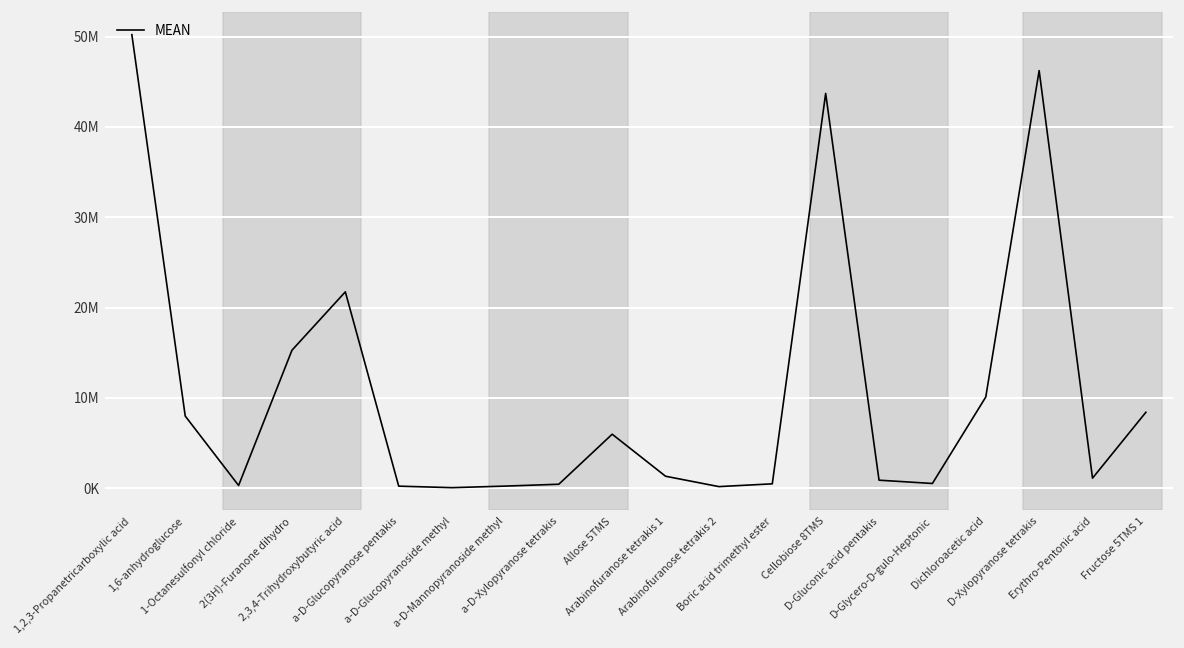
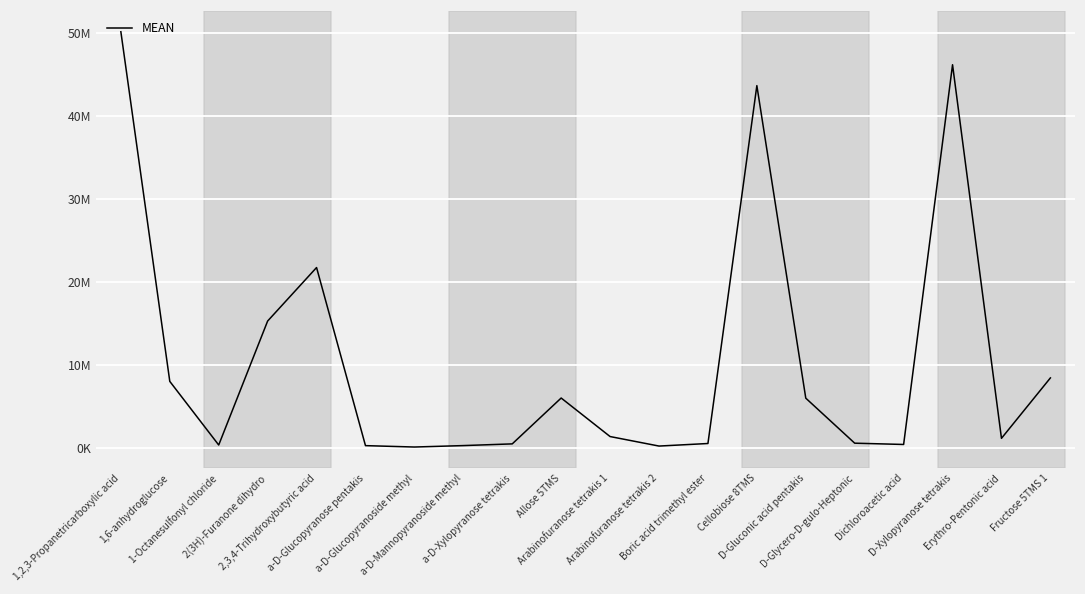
D-Gluconic acid pentakis: 1000000 -> 6000000
Dichloroacetic acid: 10000000 -> 0
